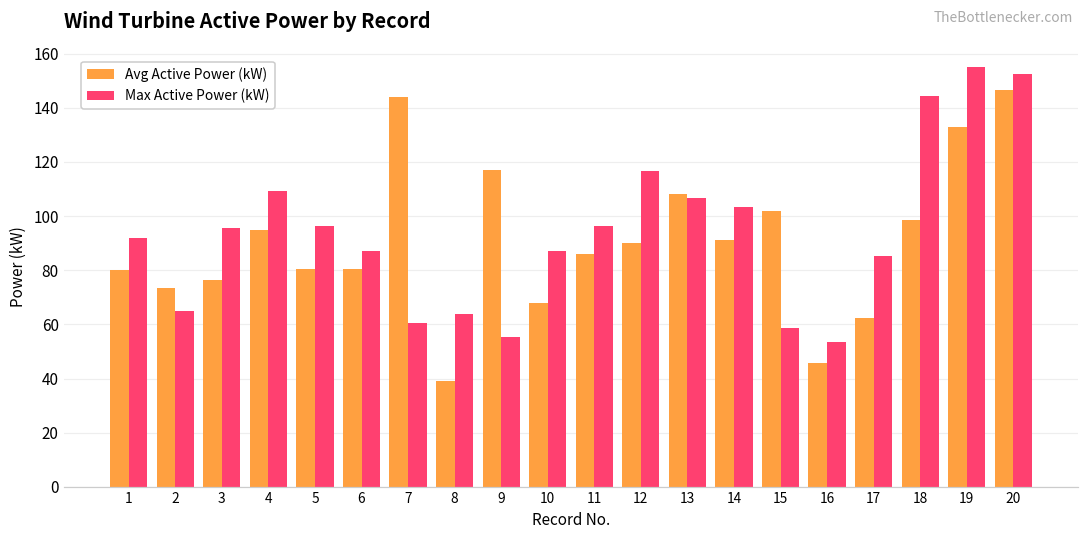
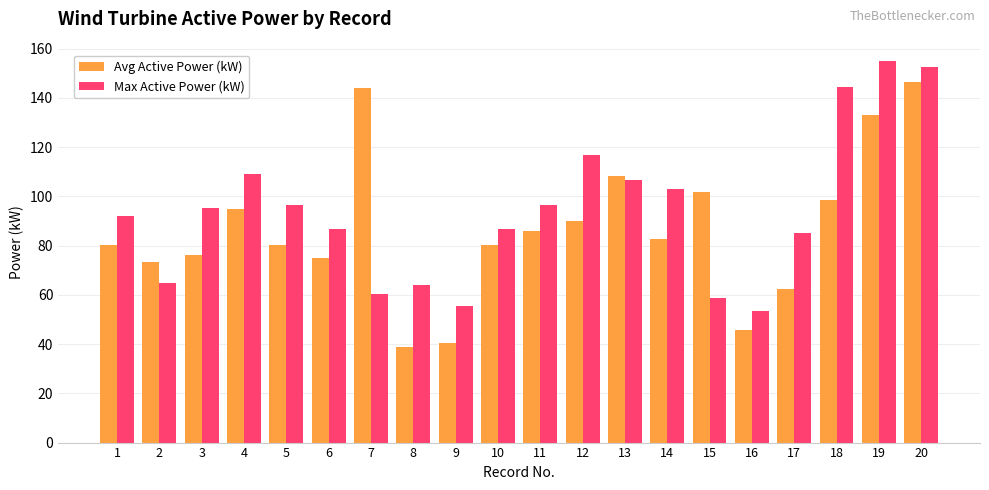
Avg Active Power (kW), 6: 80 -> 75
Avg Active Power (kW), 9: 117 -> 40
Avg Active Power (kW), 10: 68 -> 80
Avg Active Power (kW), 14: 91 -> 83
